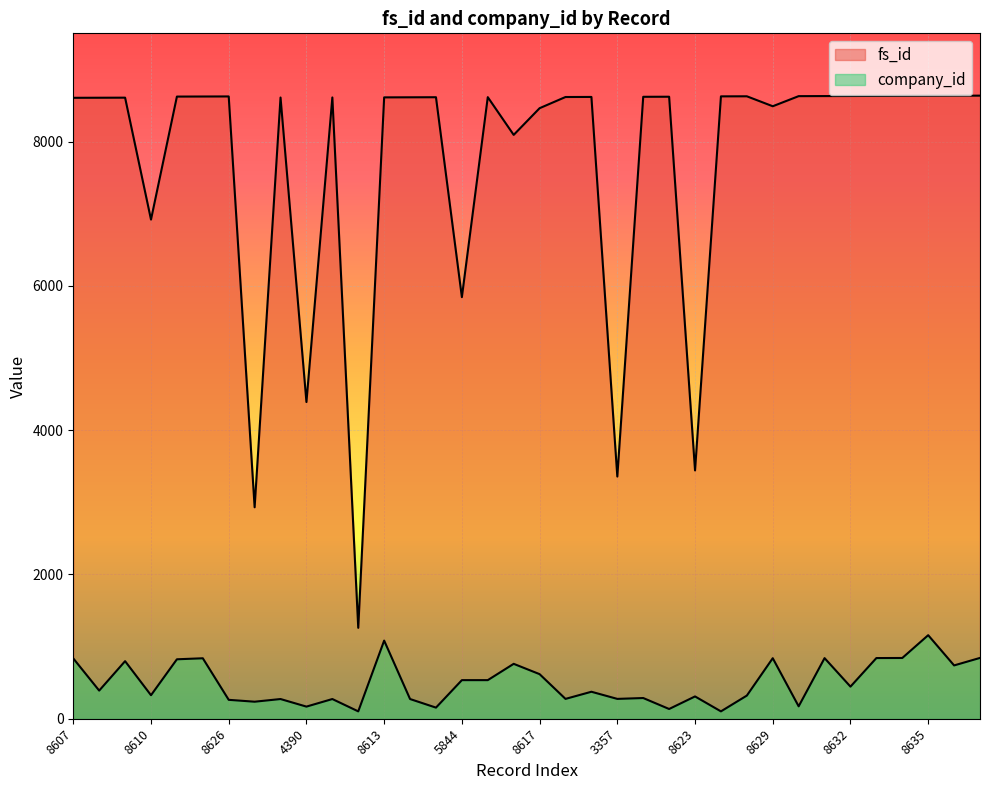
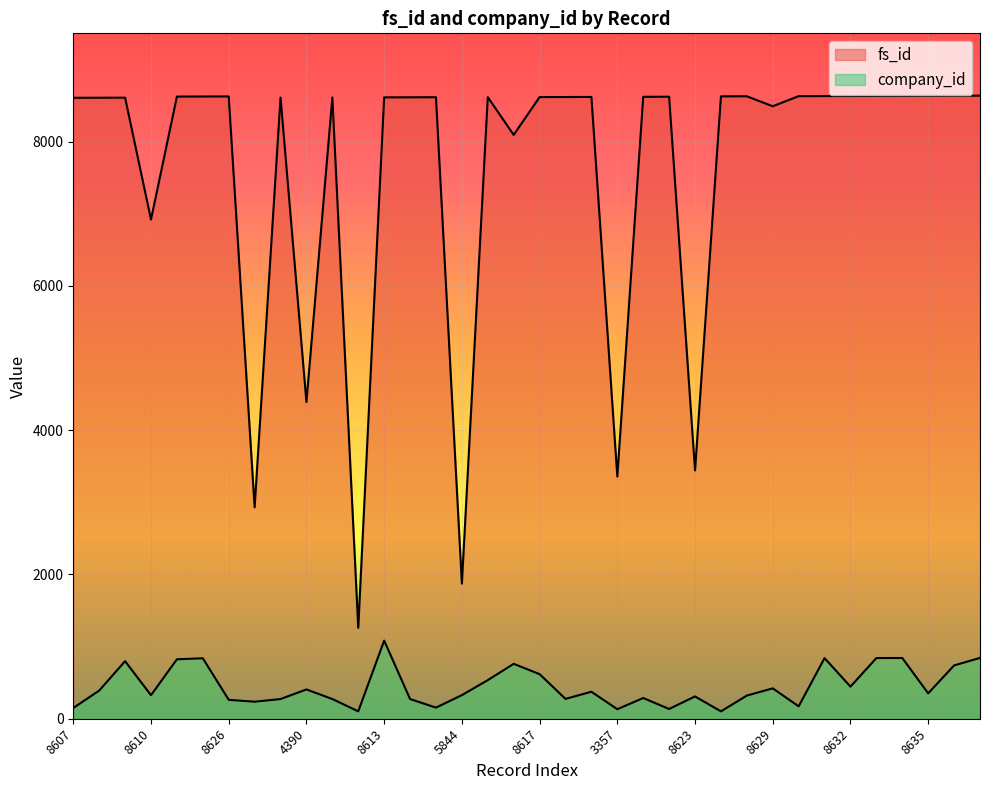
company_id, 8607: 800 -> 100
company_id, 4390: 200 -> 400
fs_id, 5844: 5800 -> 1900
company_id, 5844: 500 -> 300
fs_id, 8617: 8500 -> 8600
company_id, 3357: 300 -> 100
company_id, 8629: 800 -> 400
company_id, 8635: 1200 -> 400
